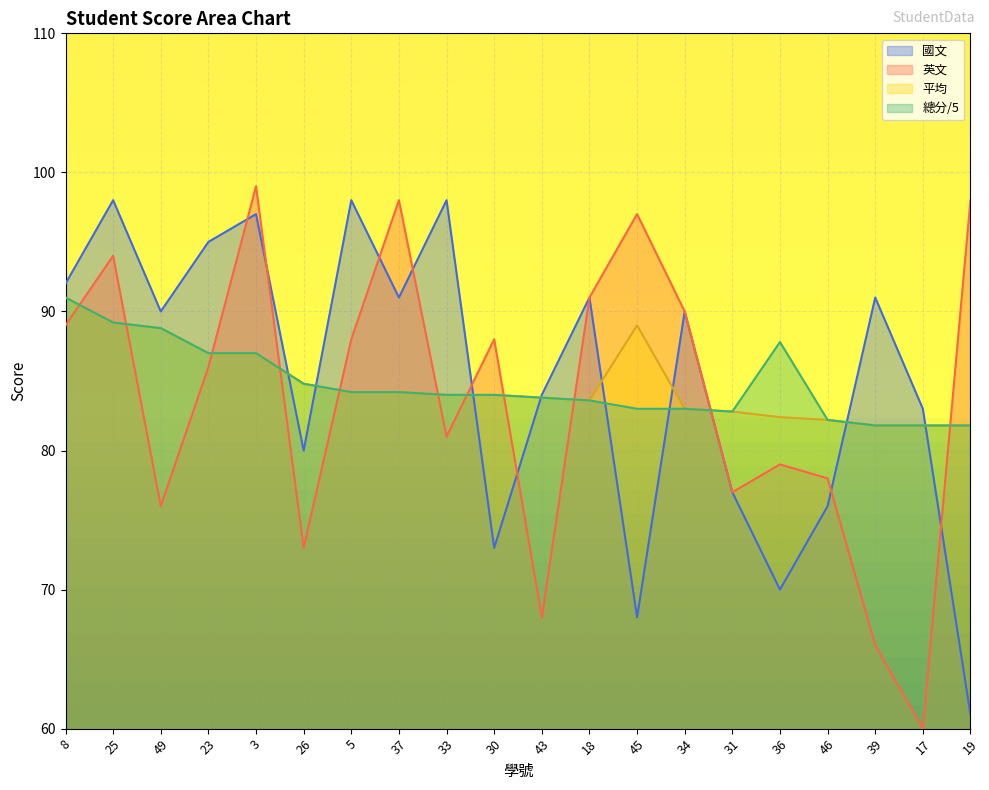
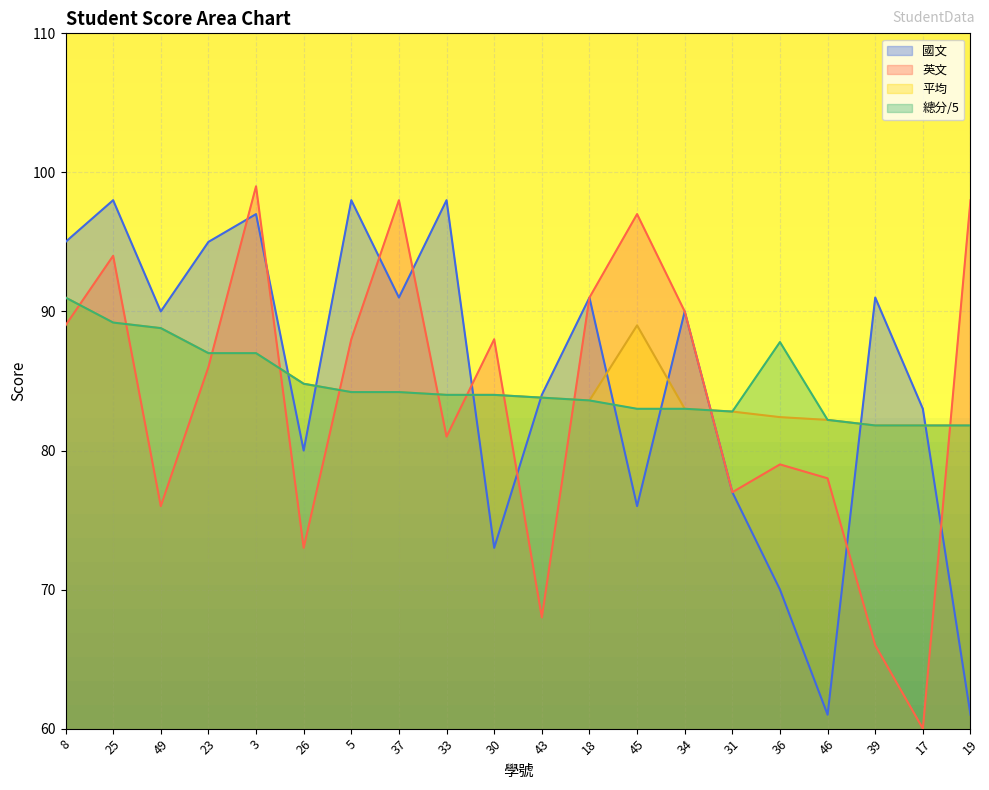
國文, 8: 92 -> 95
國文, 45: 68 -> 76
國文, 46: 76 -> 61
